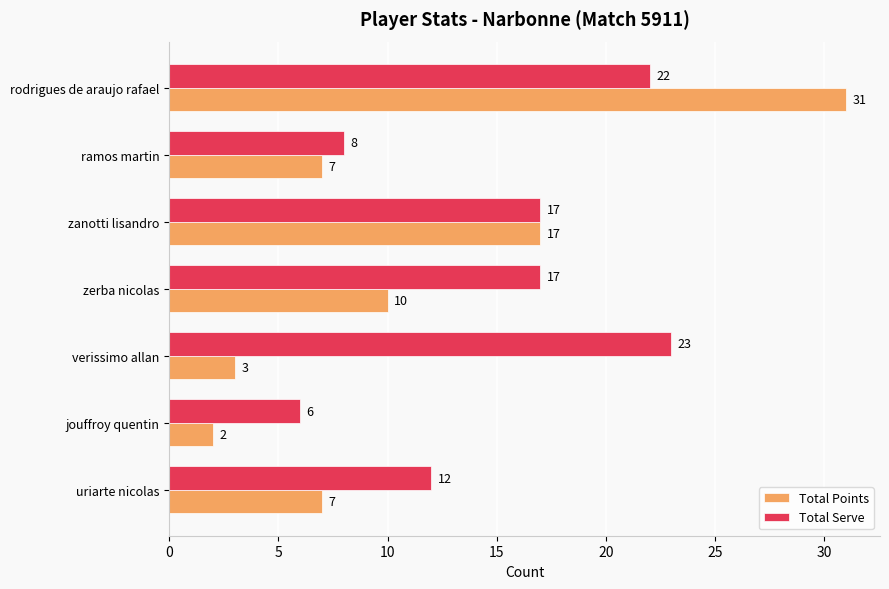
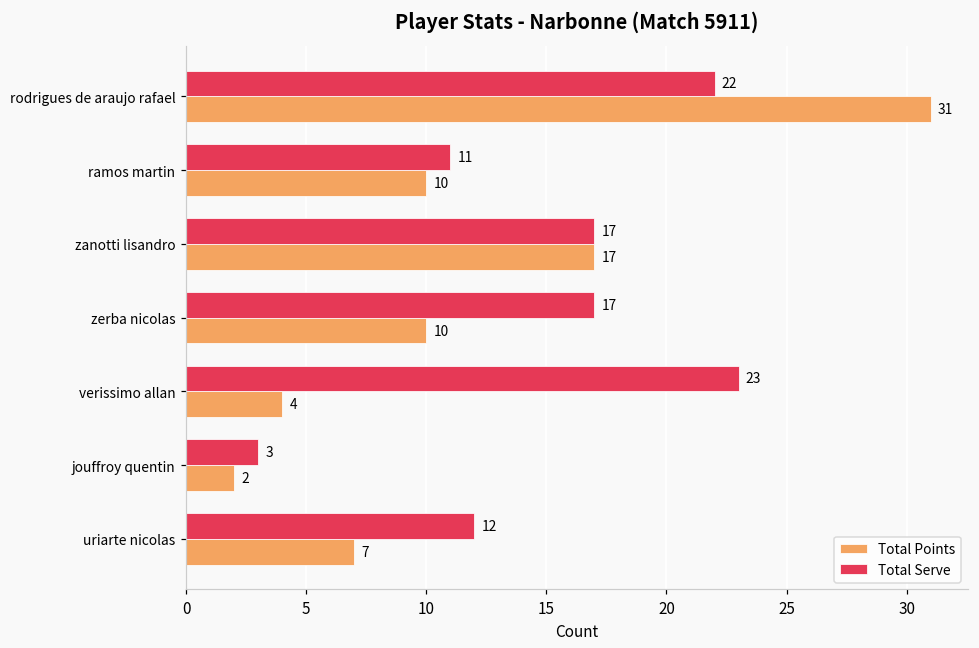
Total Serve, ramos martin: 8 -> 11
Total Points, ramos martin: 7 -> 10
Total Points, verissimo allan: 3 -> 4
Total Serve, jouffroy quentin: 6 -> 3
